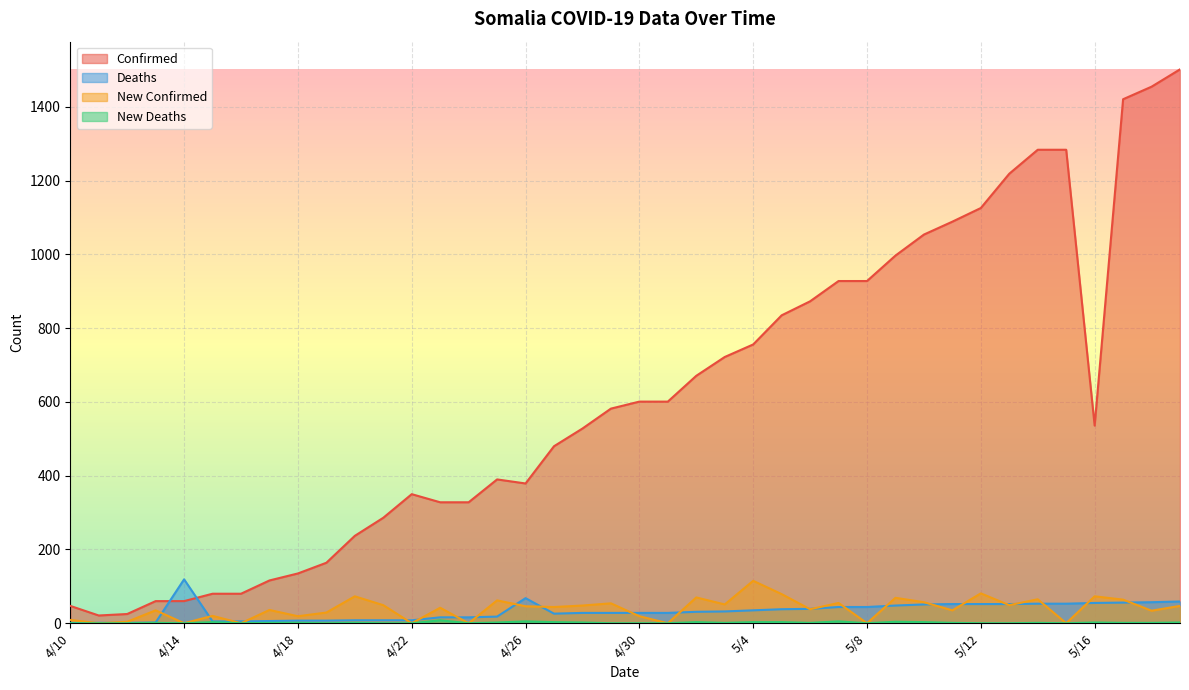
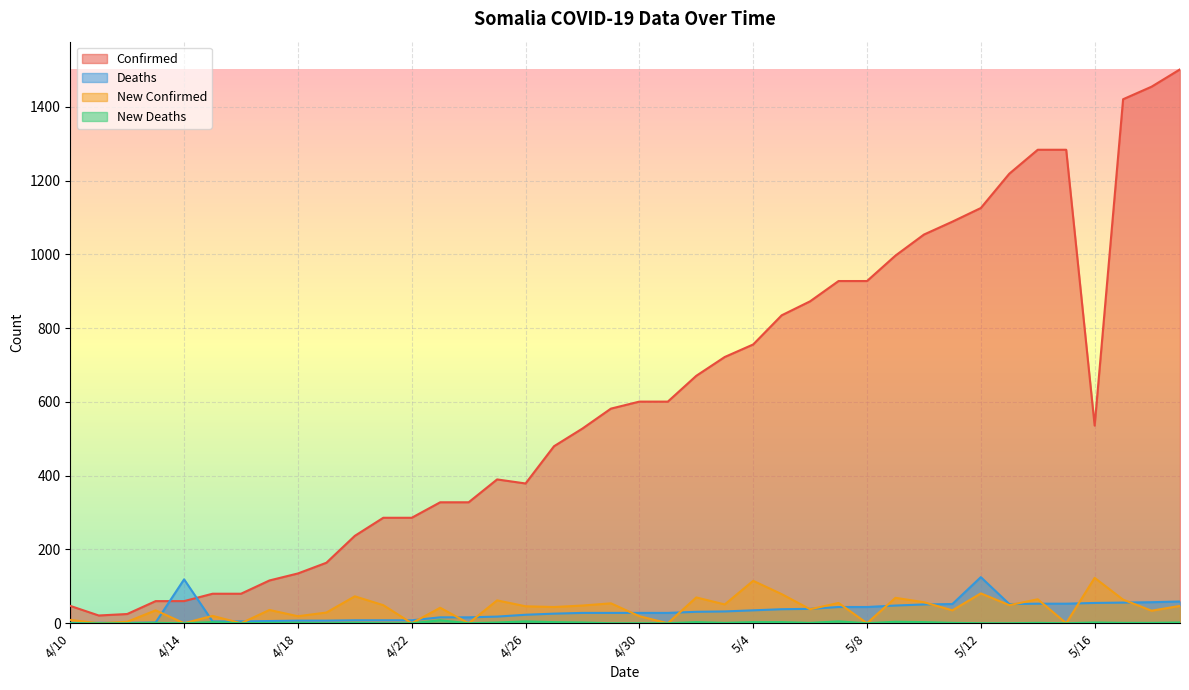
Confirmed, 4/22: 350 -> 290
Deaths, 4/26: 70 -> 20
Deaths, 5/12: 50 -> 130
New Confirmed, 5/16: 70 -> 120
